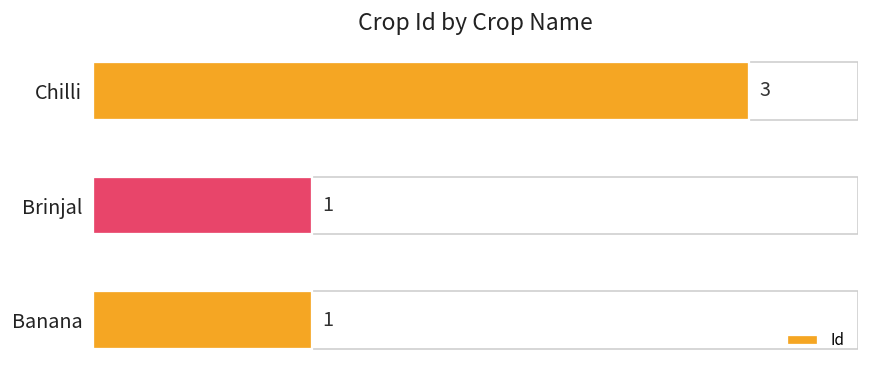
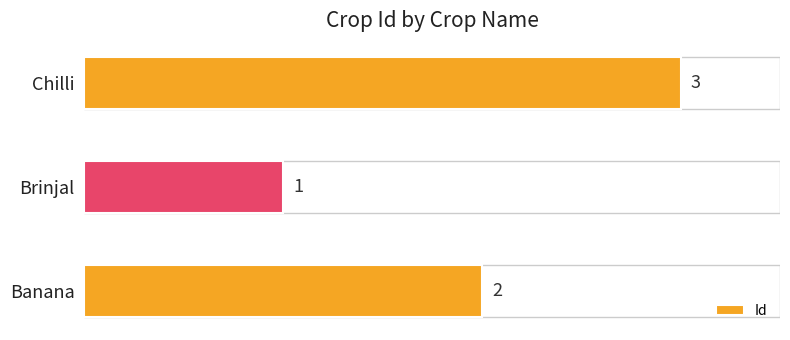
Banana: 1 -> 2
